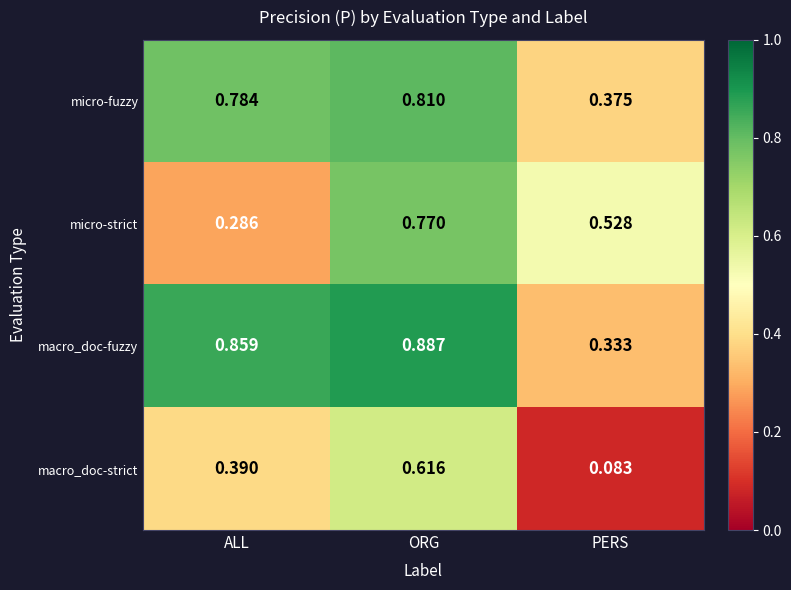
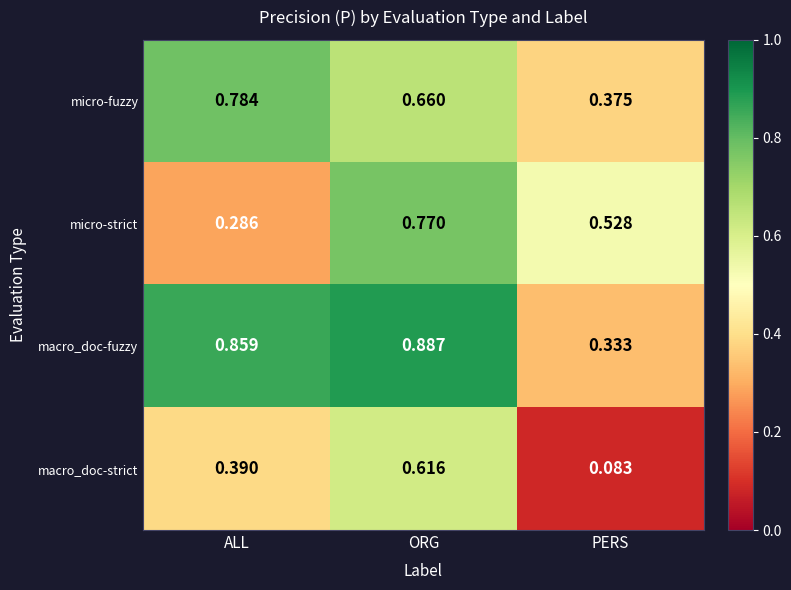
micro-fuzzy, ORG: 0.810 -> 0.660
